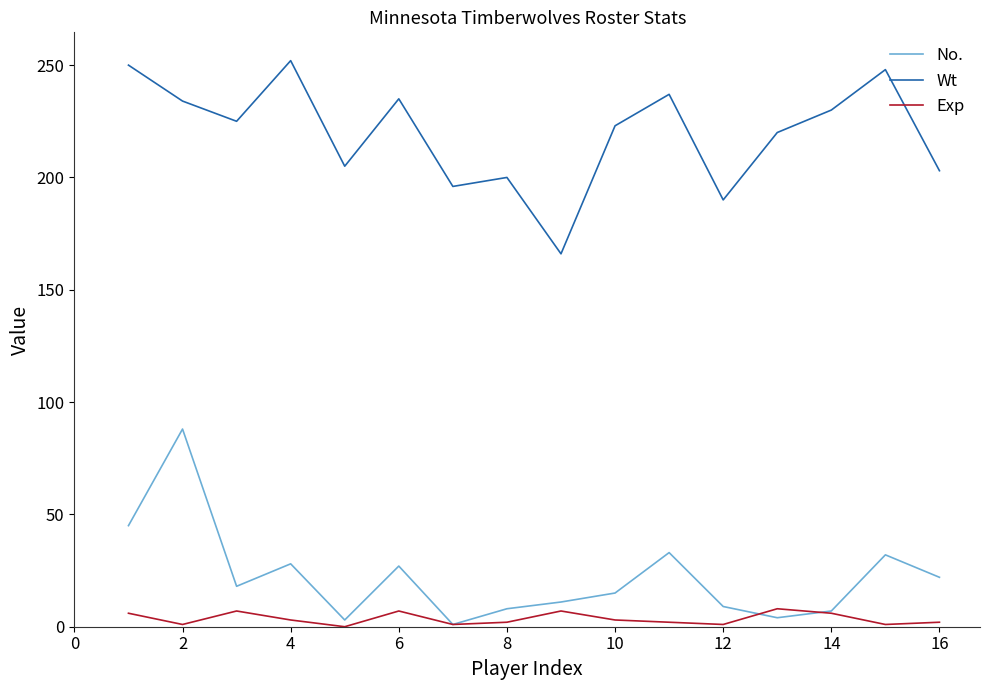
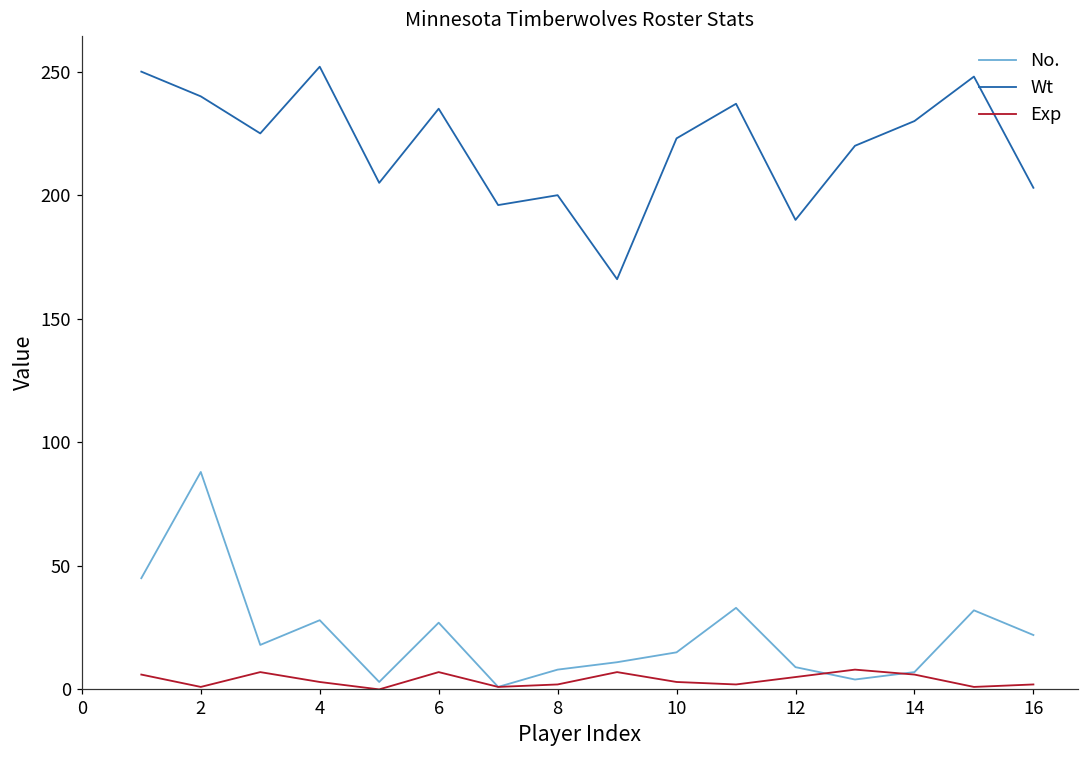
Wt, 2: 234 -> 240
Exp, 12: 1 -> 5
